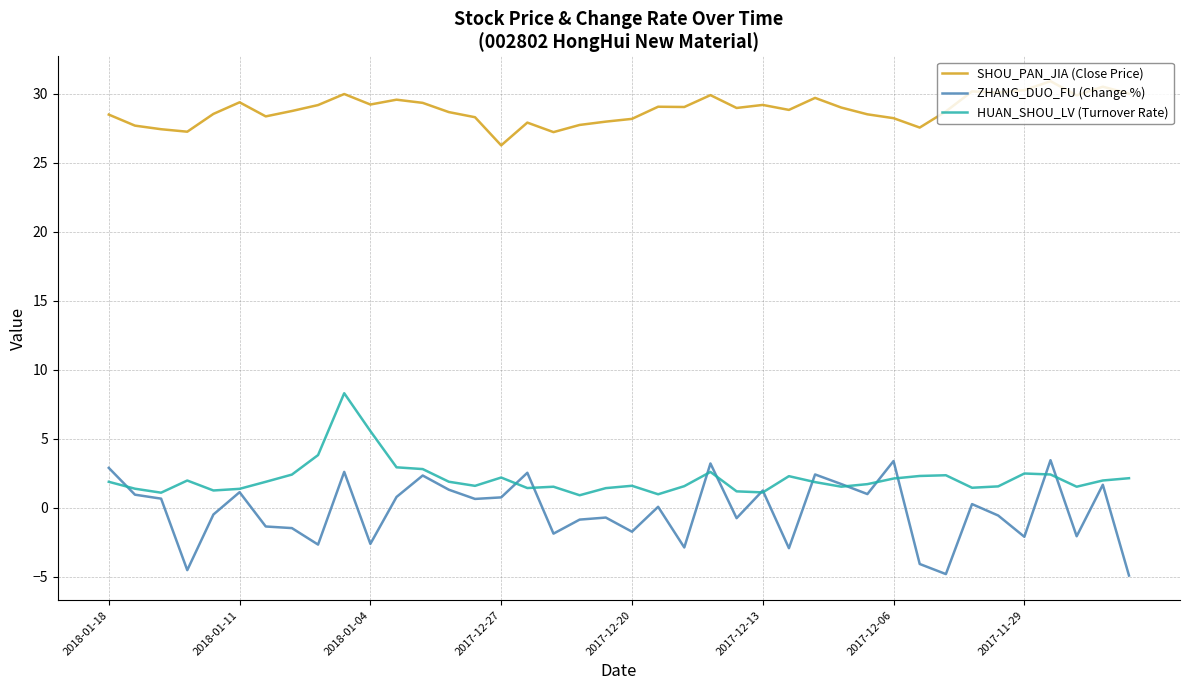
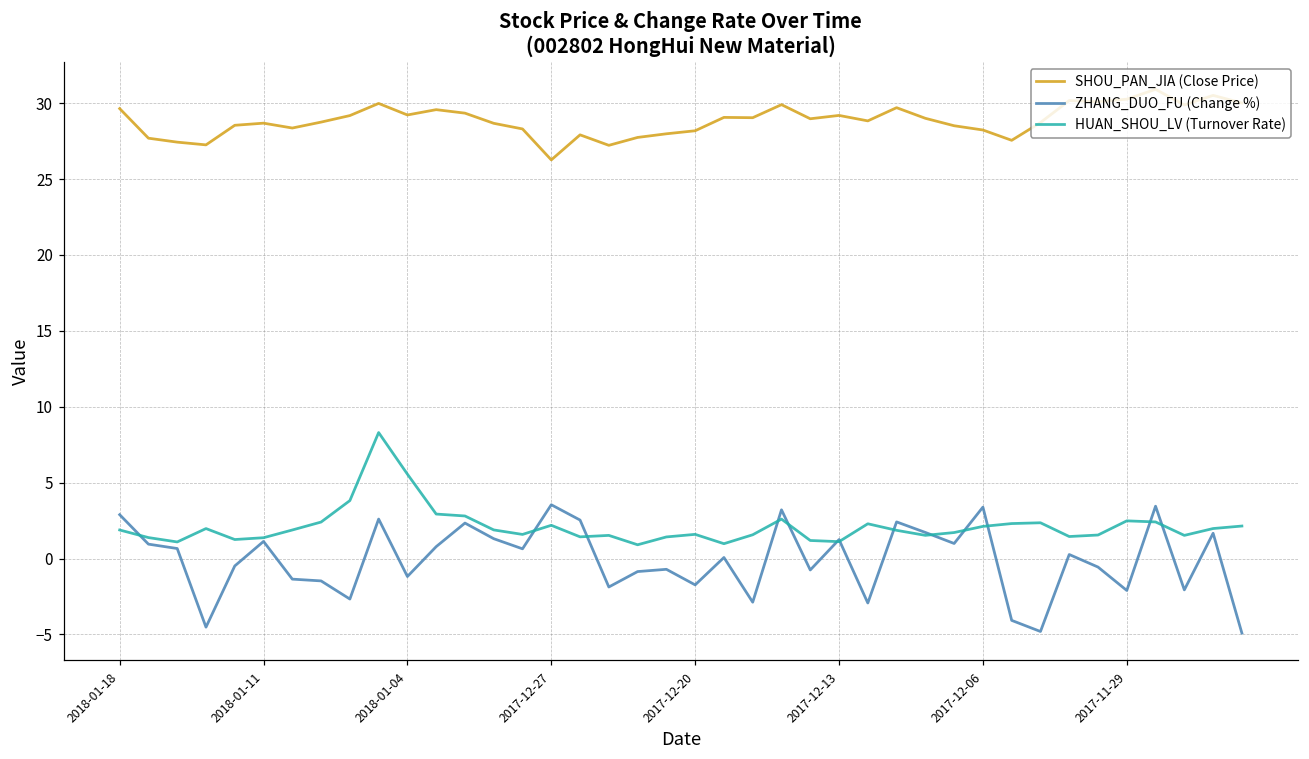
SHOU_PAN_JIA (Close Price), 2018-01-18: 28.5 -> 29.6
SHOU_PAN_JIA (Close Price), 2018-01-11: 29.4 -> 28.7
ZHANG_DUO_FU (Change %), 2018-01-04: -2.6 -> -1.2
ZHANG_DUO_FU (Change %), 2017-12-27: 0.8 -> 3.5
